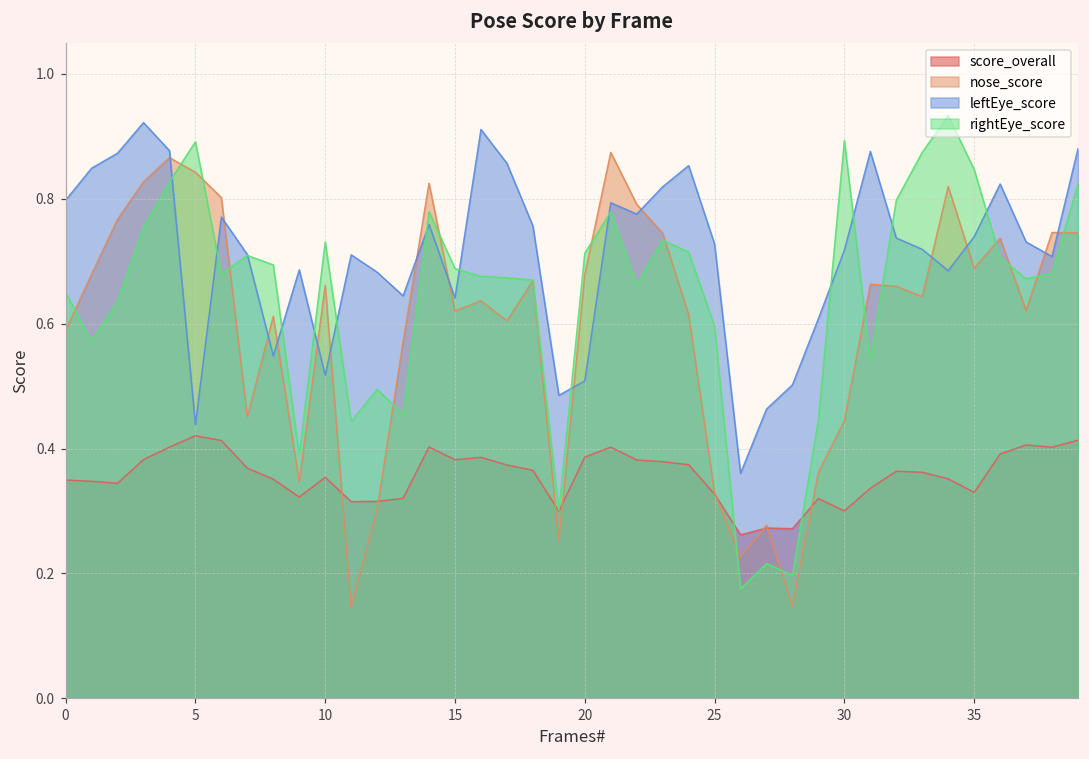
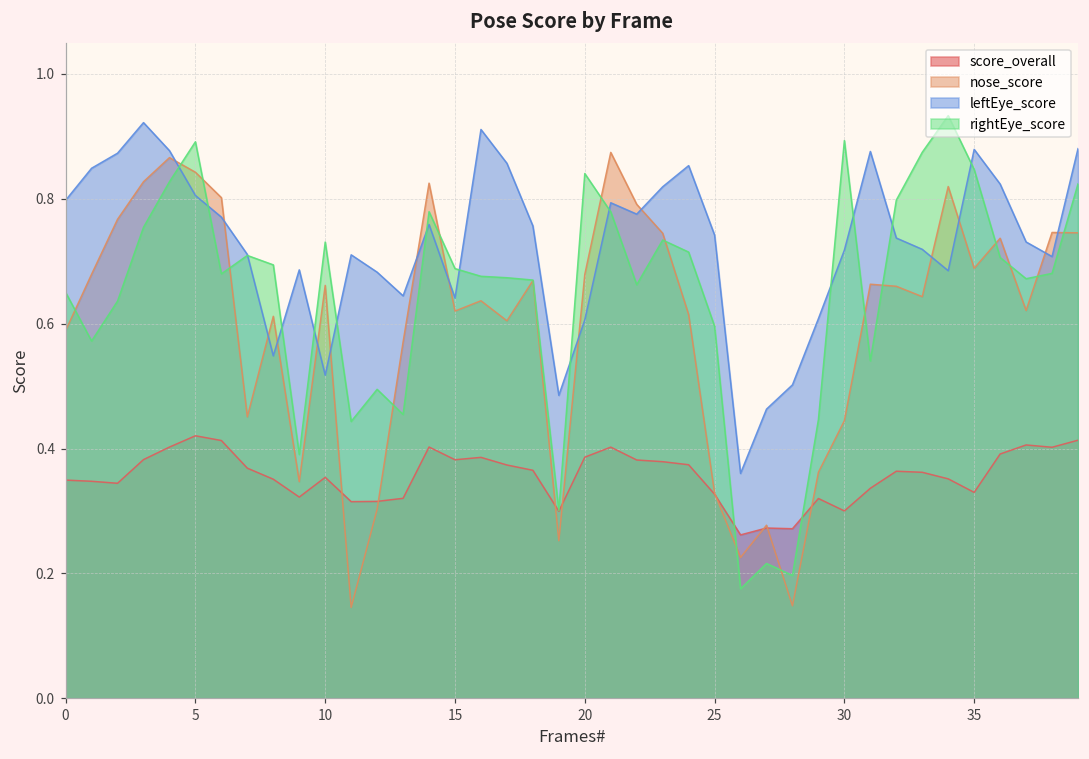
leftEye_score, 5: 0.44 -> 0.81
leftEye_score, 20: 0.51 -> 0.61
rightEye_score, 20: 0.71 -> 0.84
leftEye_score, 25: 0.73 -> 0.74
leftEye_score, 35: 0.74 -> 0.88
